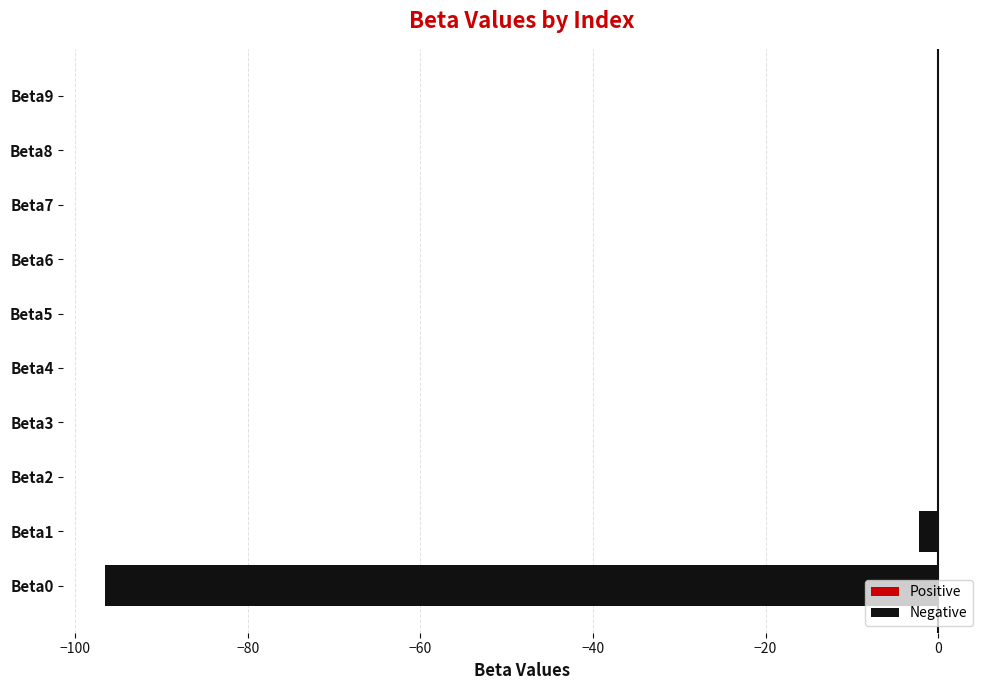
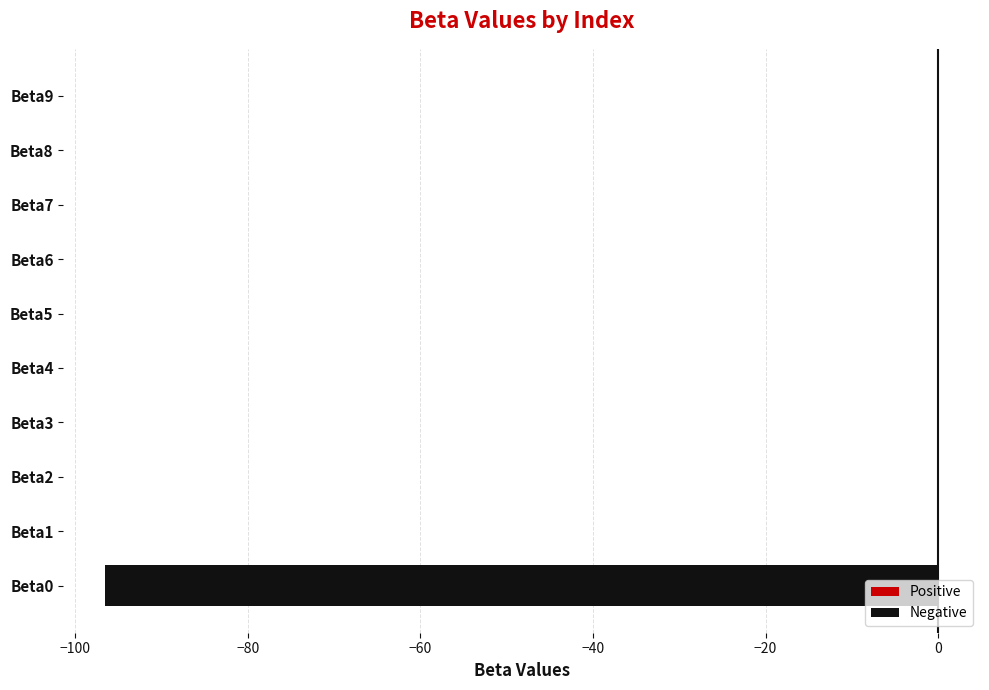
Beta1: -2 -> 0
